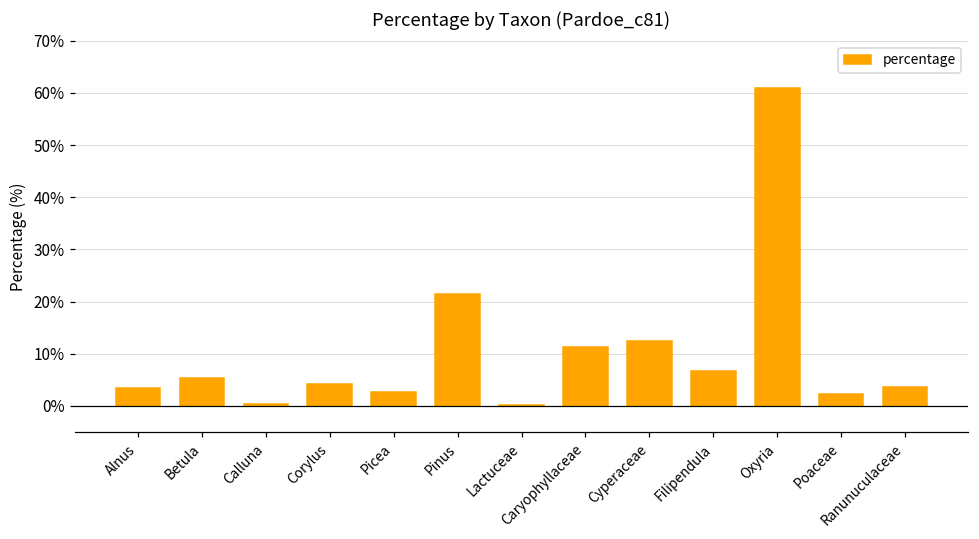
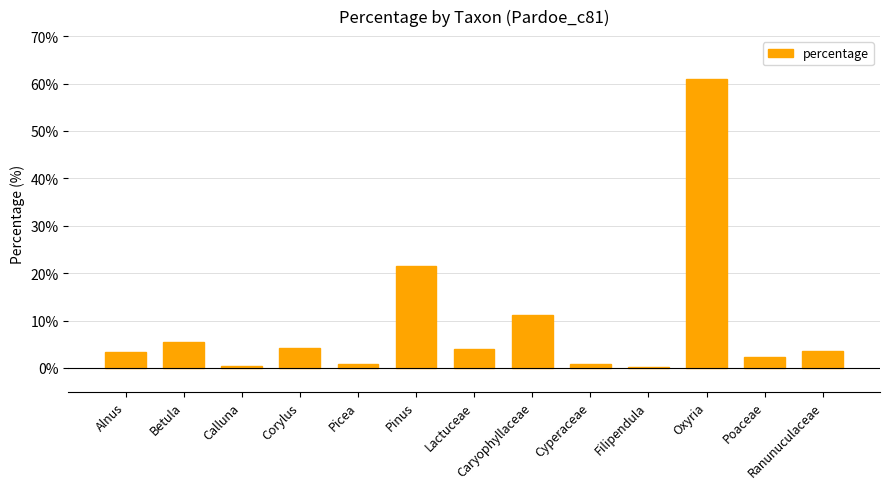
Picea: 3% -> 1%
Lactuceae: 0% -> 4%
Cyperaceae: 12% -> 1%
Filipendula: 7% -> 0%
